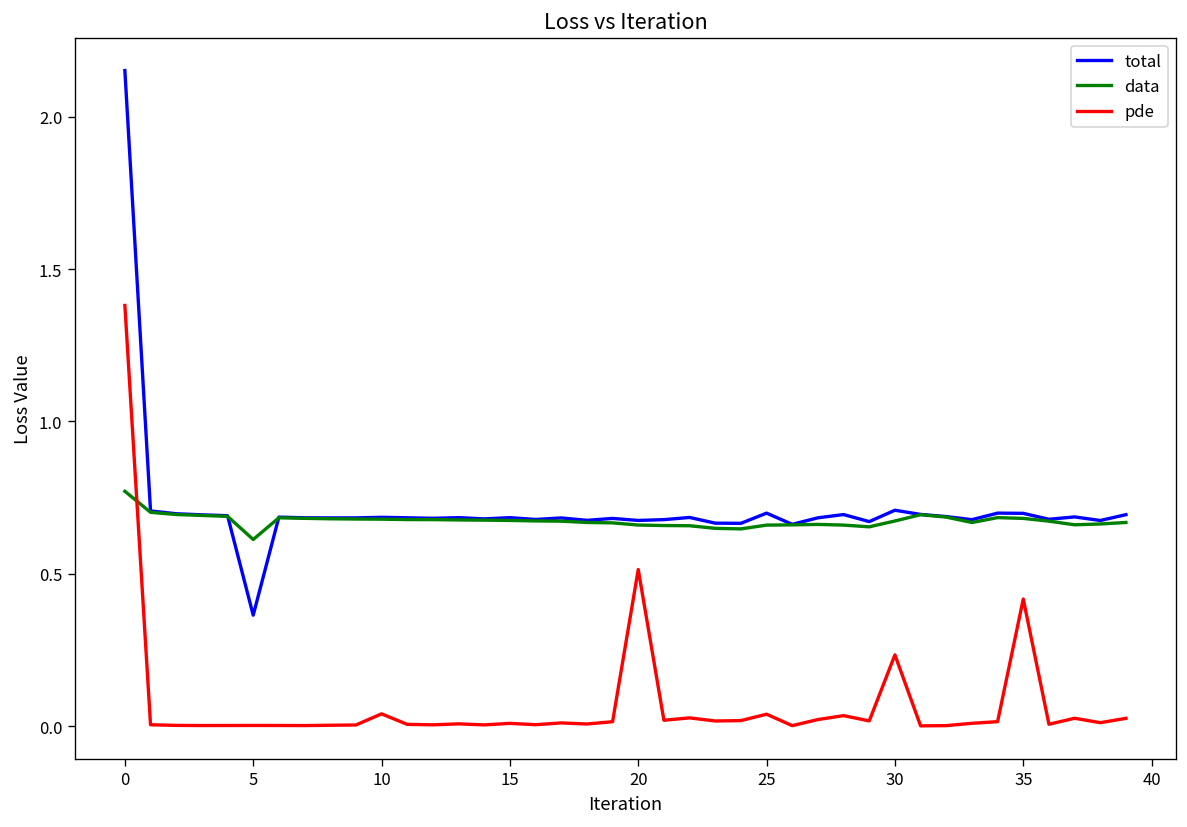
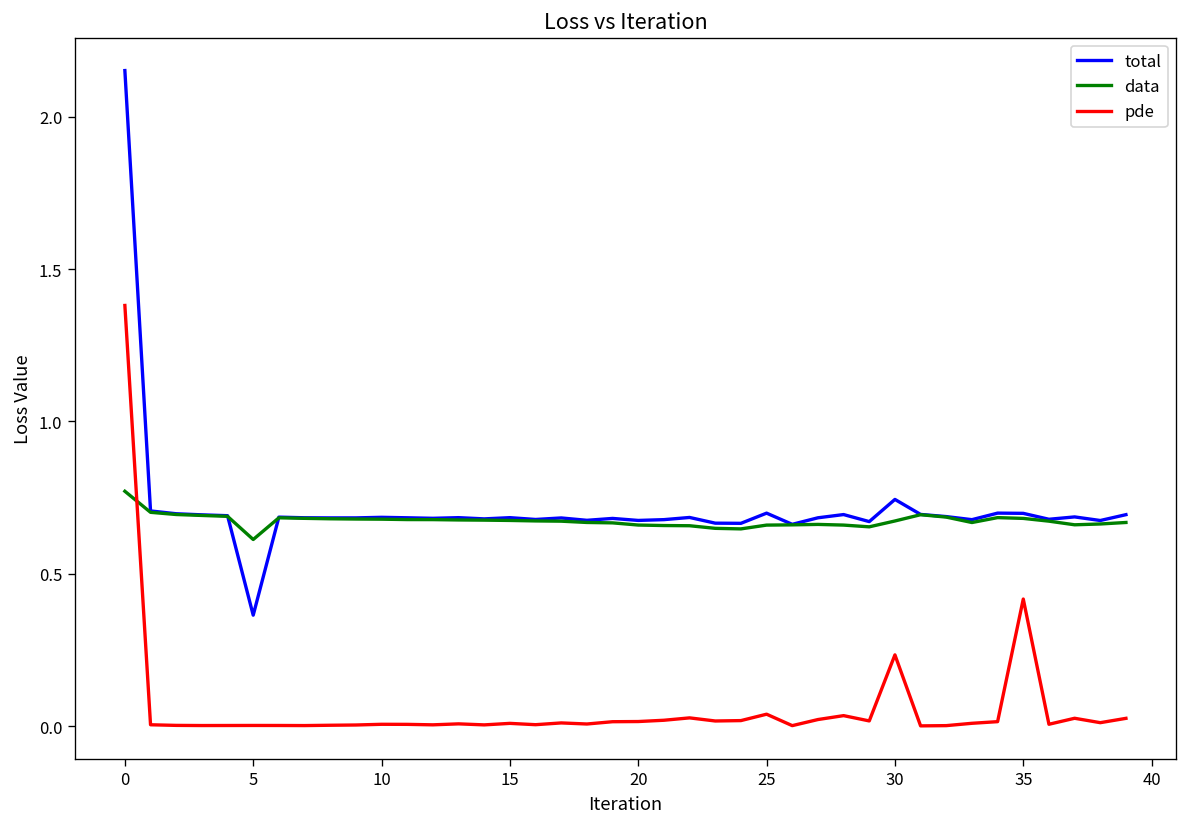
pde, 10: 0.04 -> 0.01
pde, 20: 0.51 -> 0.02
total, 30: 0.71 -> 0.74
